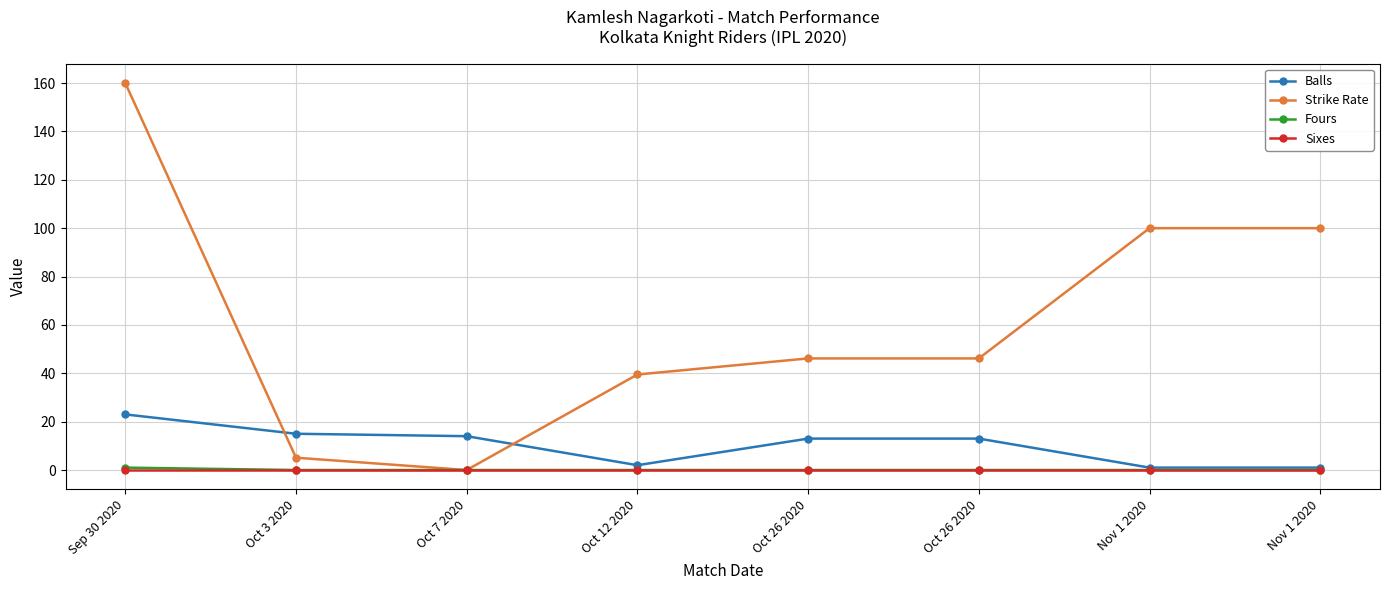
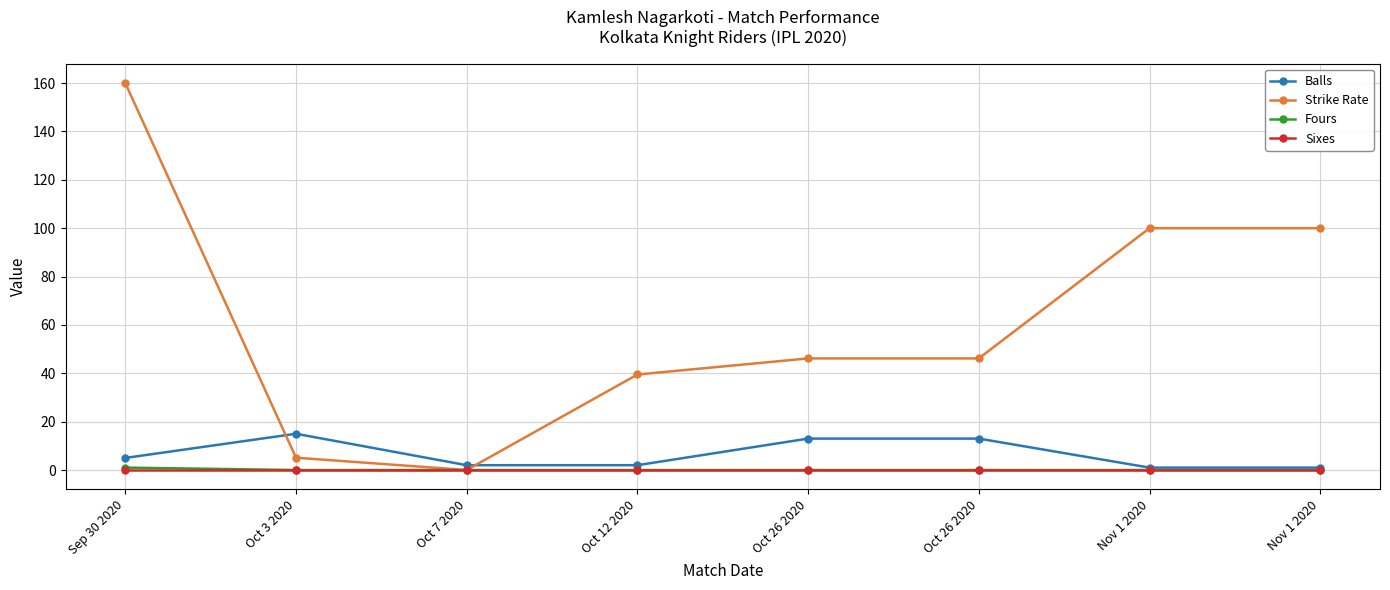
Balls, Sep 30 2020: 23 -> 5
Balls, Oct 7 2020: 14 -> 2
